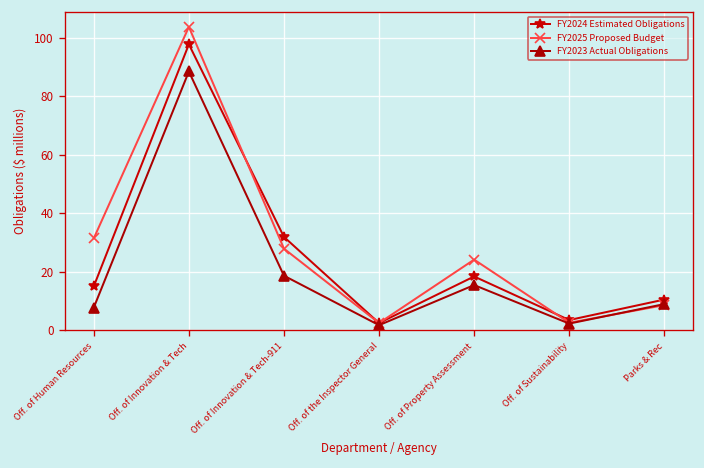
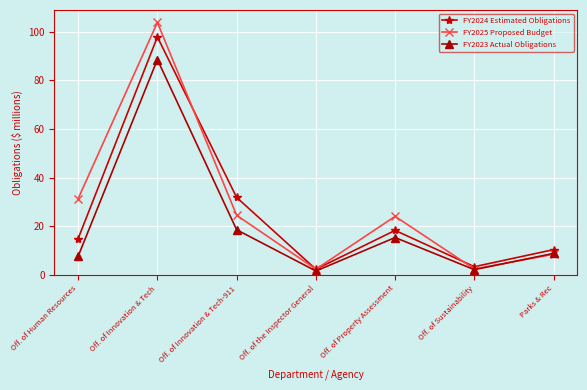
FY2025 Proposed Budget, Off. of Innovation & Tech-911: 28 -> 25
